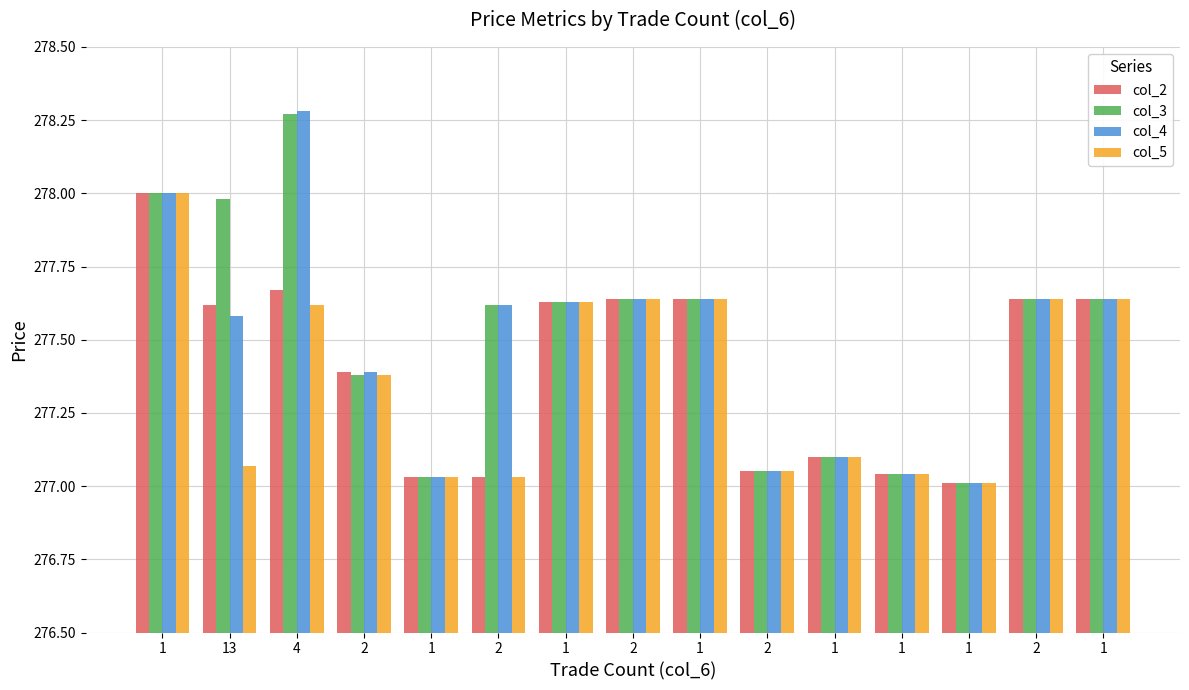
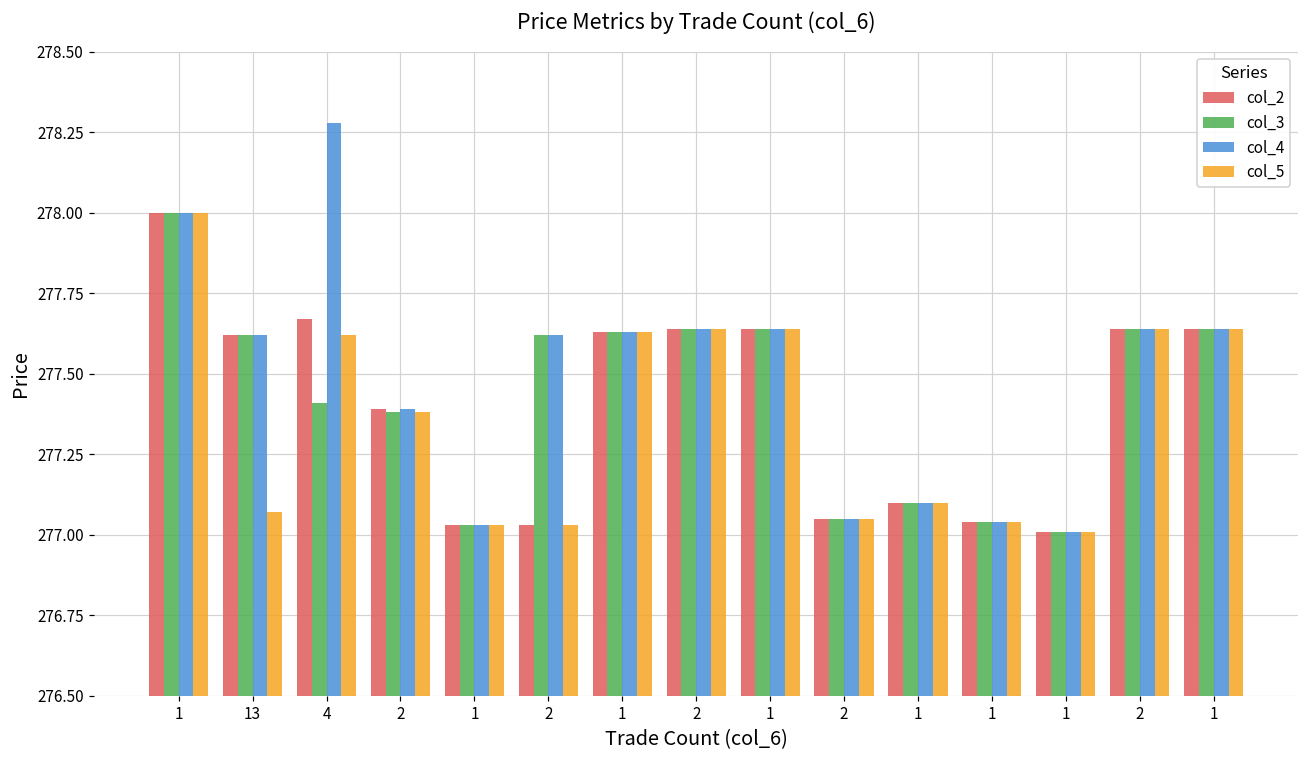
col_3, 13: 277.98 -> 277.62
col_4, 13: 277.58 -> 277.62
col_3, 4: 278.27 -> 277.41
